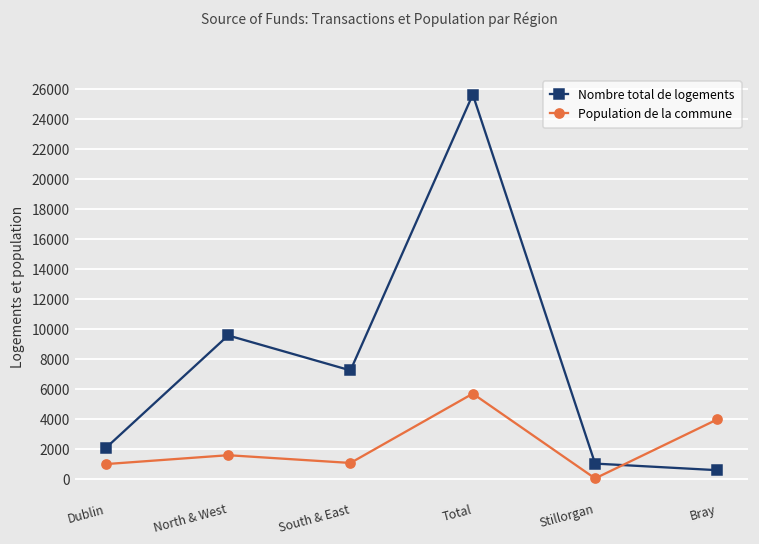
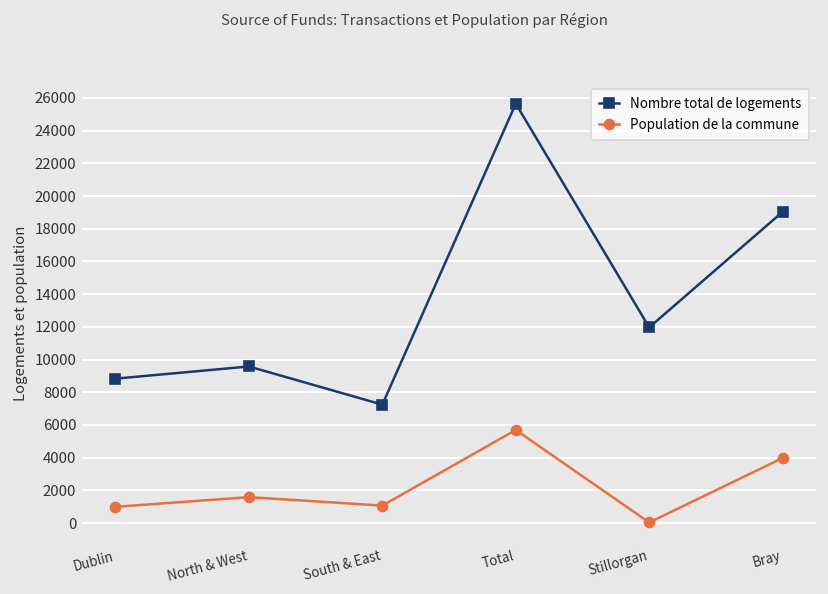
Nombre total de logements, Dublin: 2100 -> 8800
Nombre total de logements, Stillorgan: 1000 -> 12000
Nombre total de logements, Bray: 600 -> 19000
